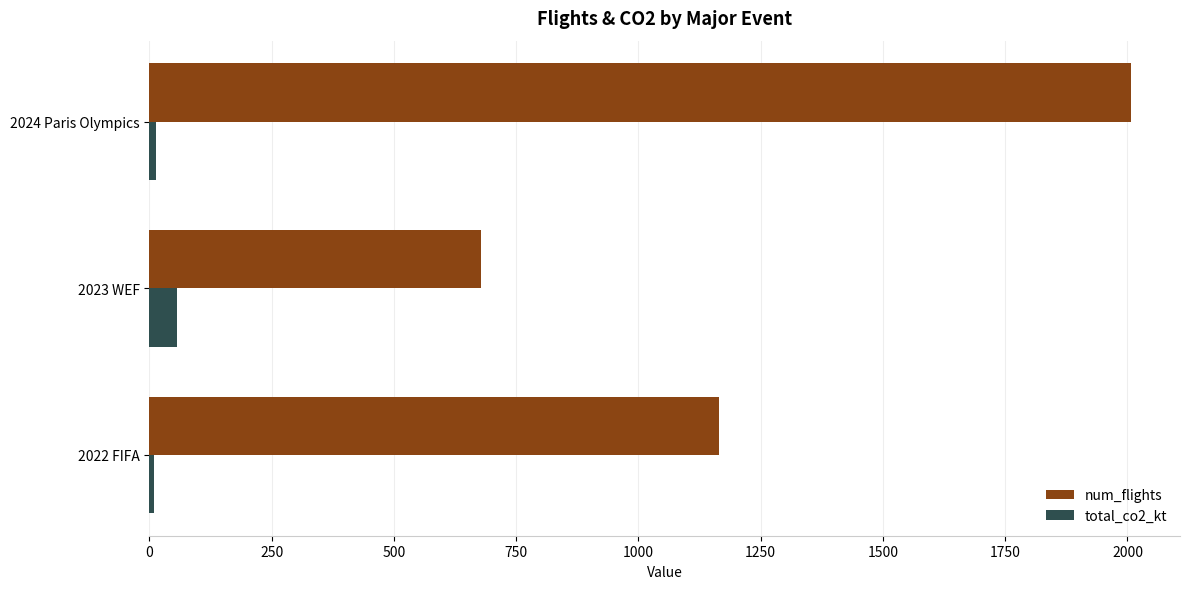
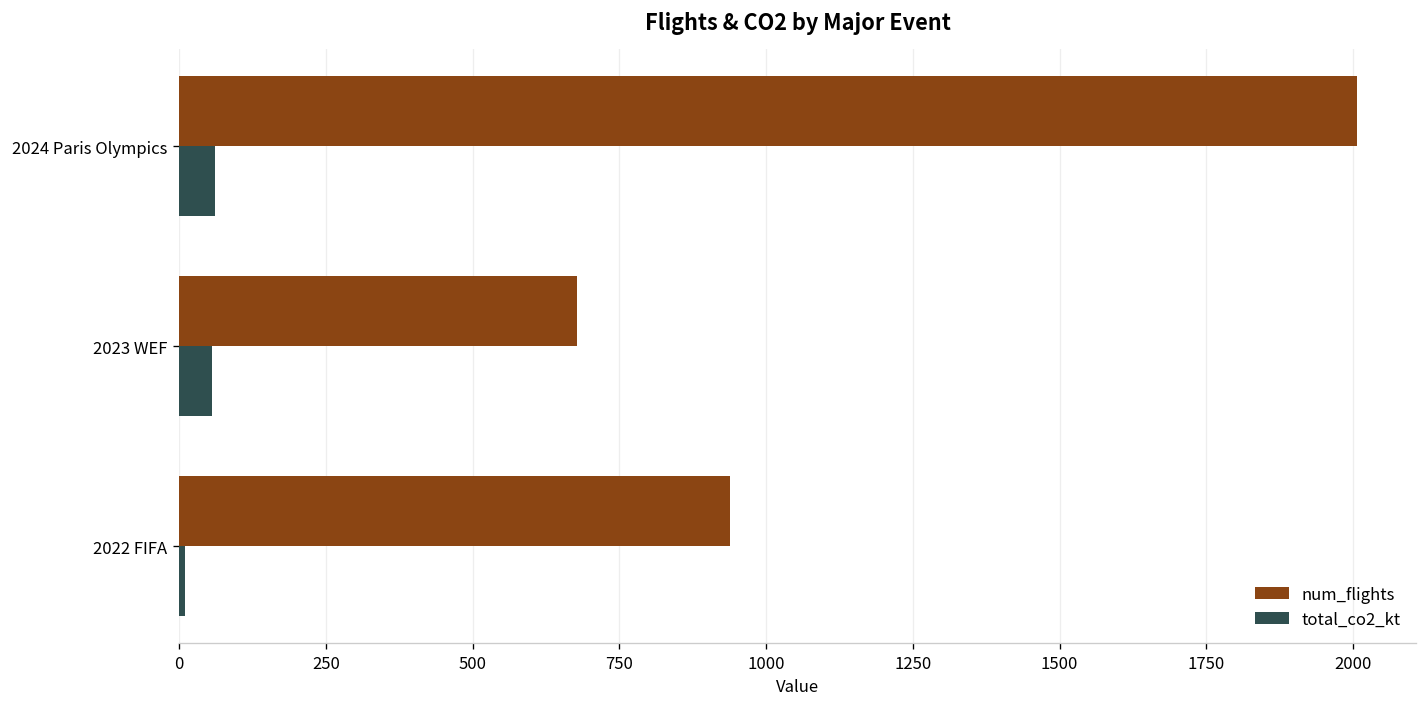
total_co2_kt, 2024 Paris Olympics: 10 -> 60
num_flights, 2022 FIFA: 1170 -> 940
